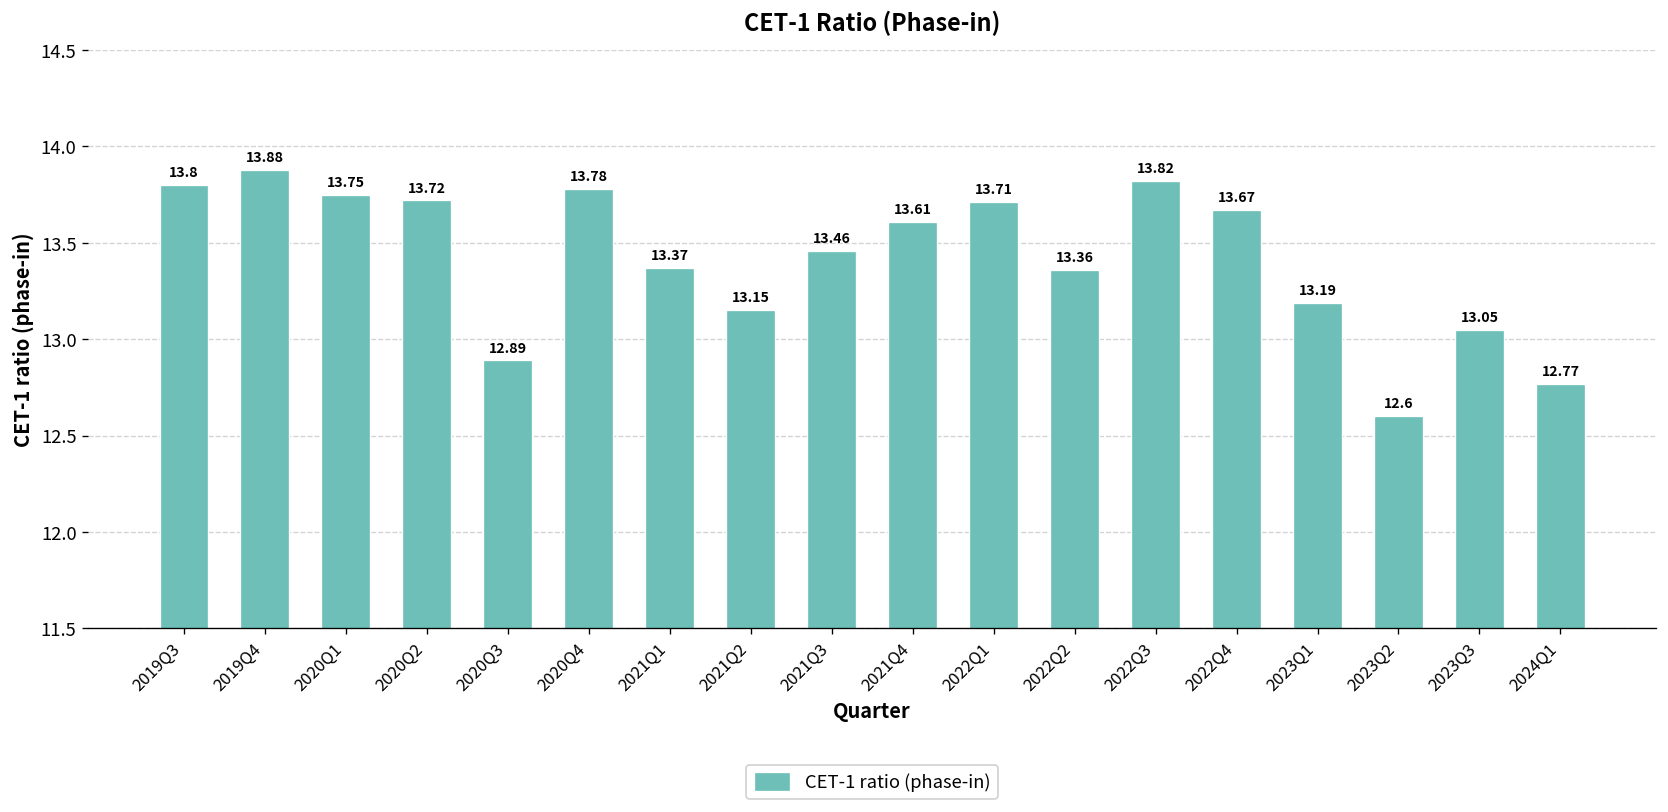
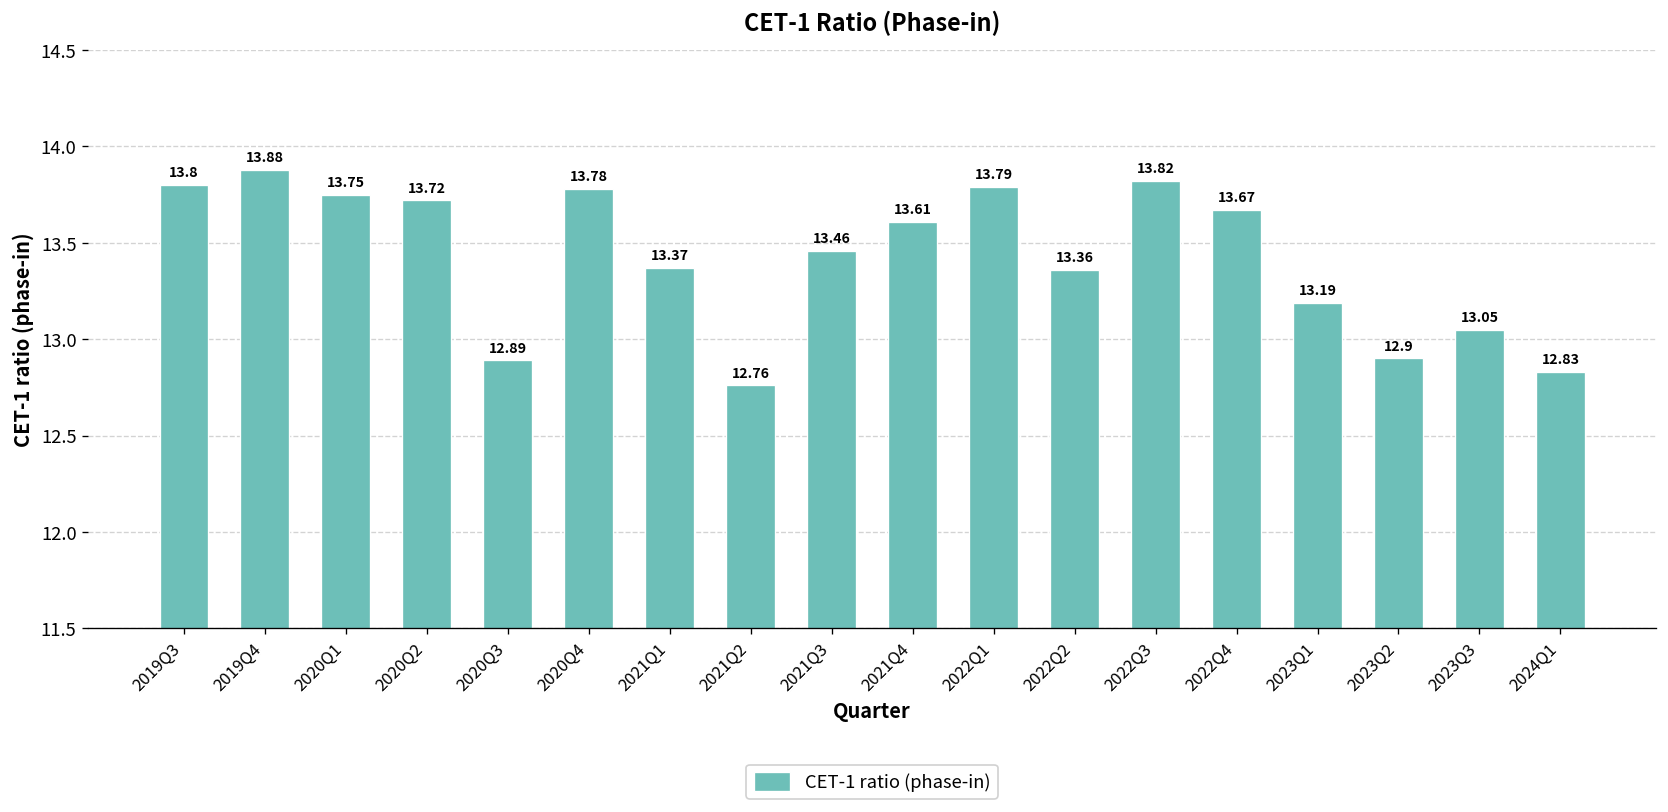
2021Q2: 13.15 -> 12.76
2022Q1: 13.71 -> 13.79
2023Q2: 12.6 -> 12.9
2024Q1: 12.77 -> 12.83
